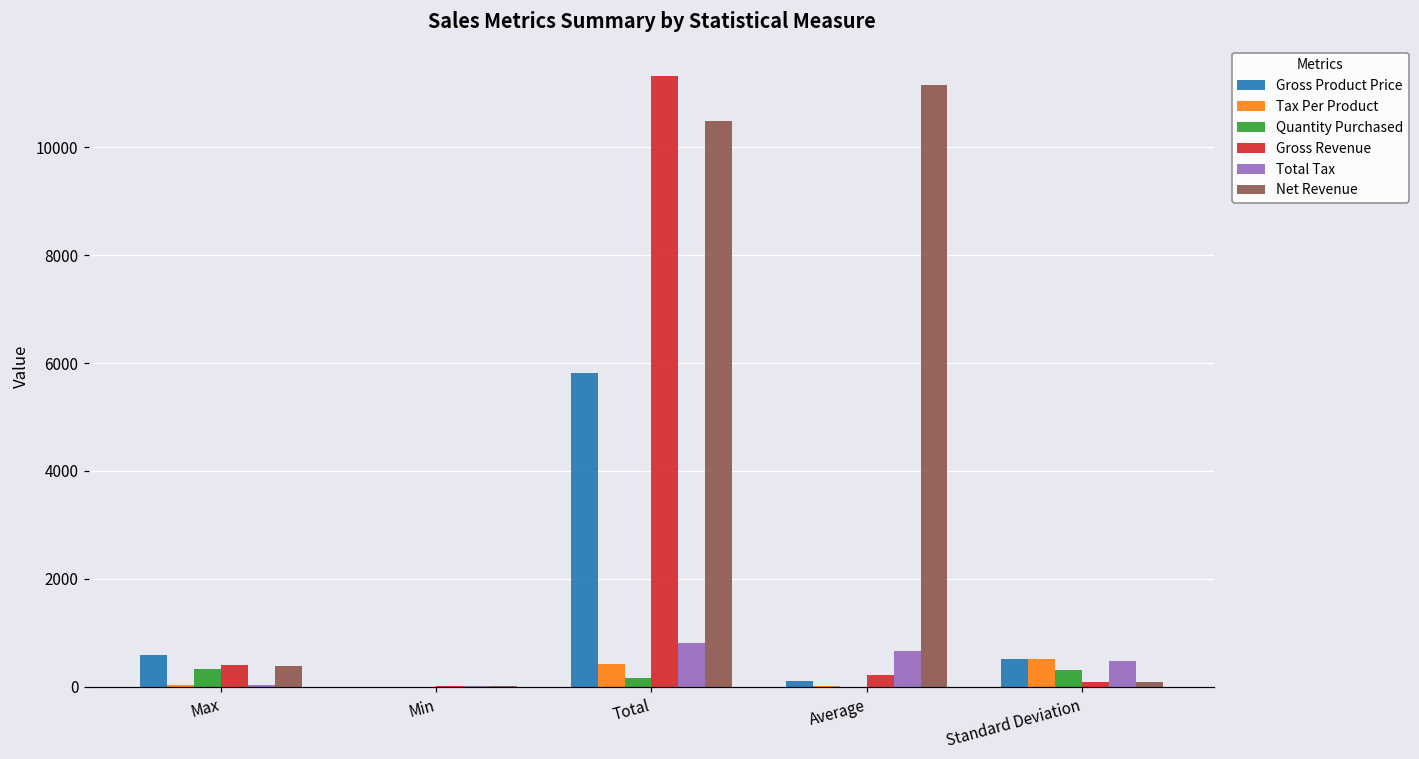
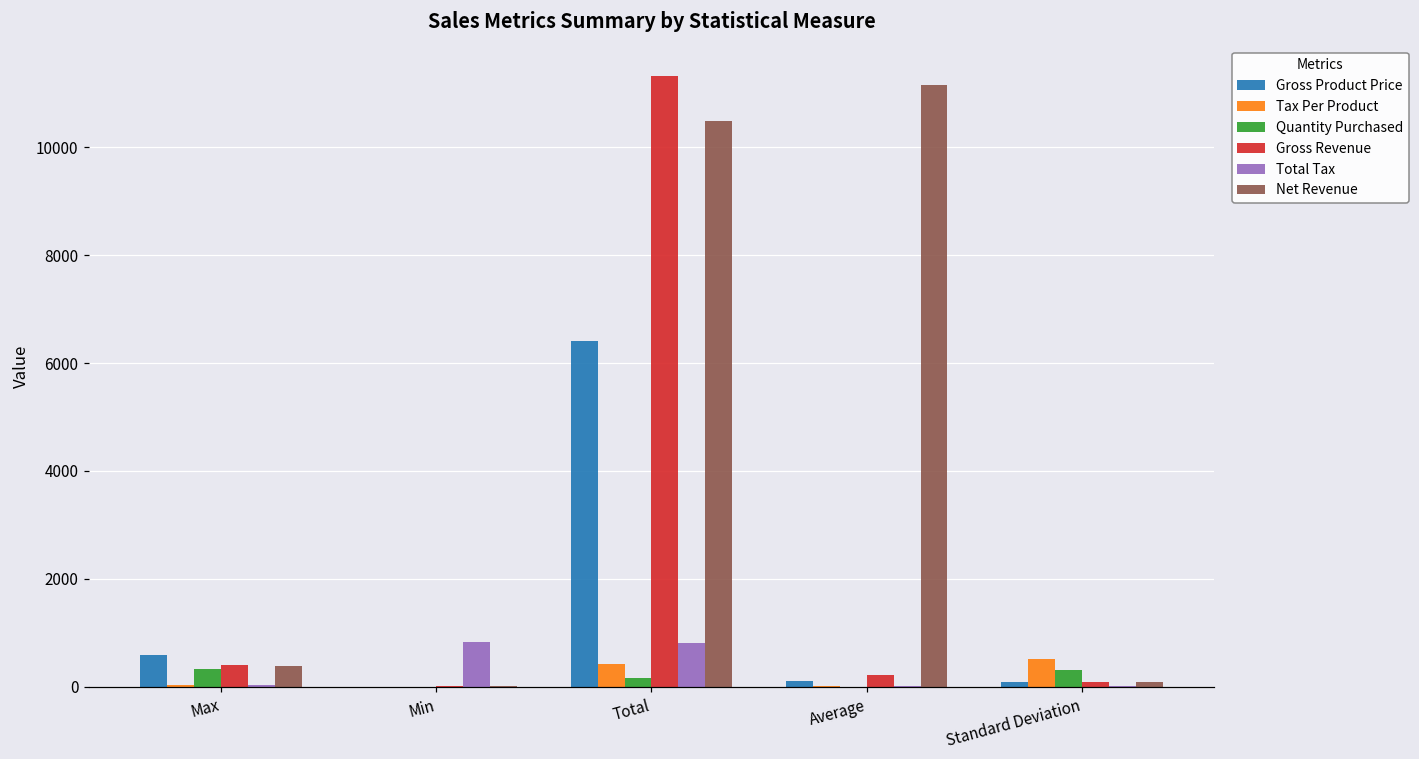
Total Tax, Min: 0 -> 800
Gross Product Price, Total: 5800 -> 6400
Total Tax, Average: 700 -> 0
Gross Product Price, Standard Deviation: 500 -> 100
Total Tax, Standard Deviation: 500 -> 0
